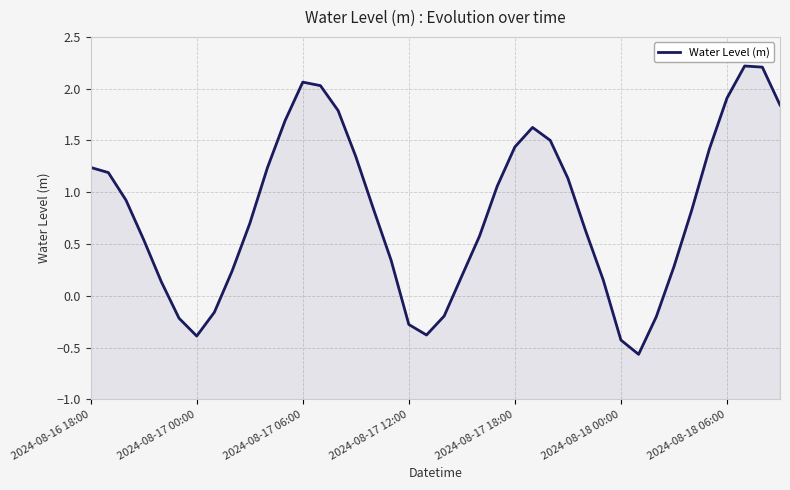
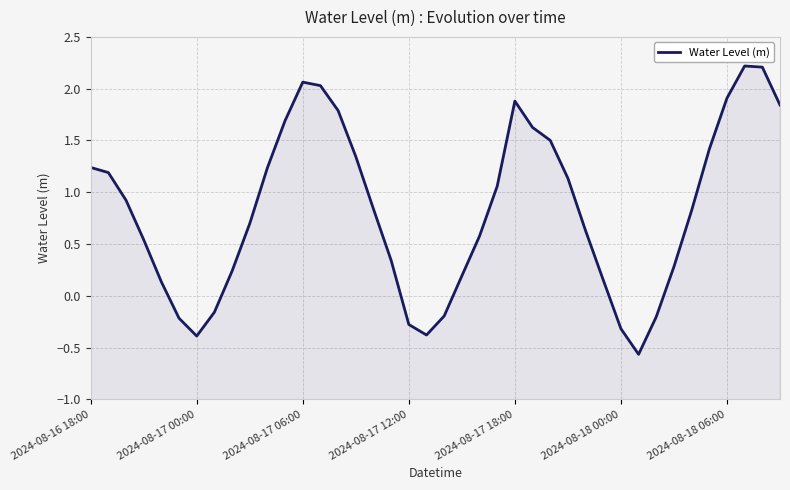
2024-08-17 18:00: 1.44 -> 1.88
2024-08-18 00:00: -0.43 -> -0.32
